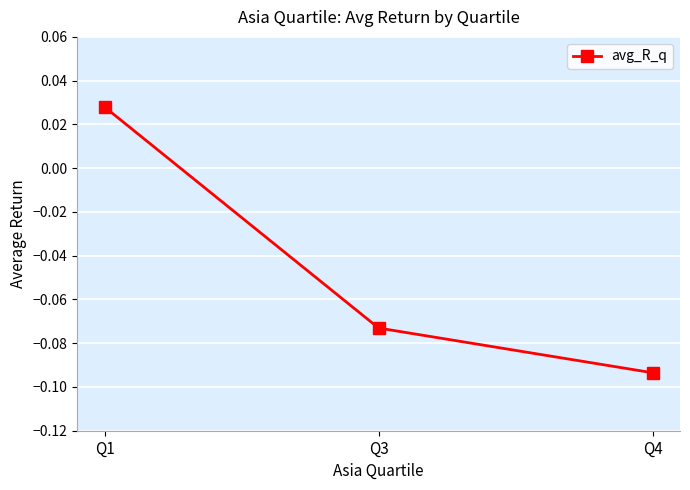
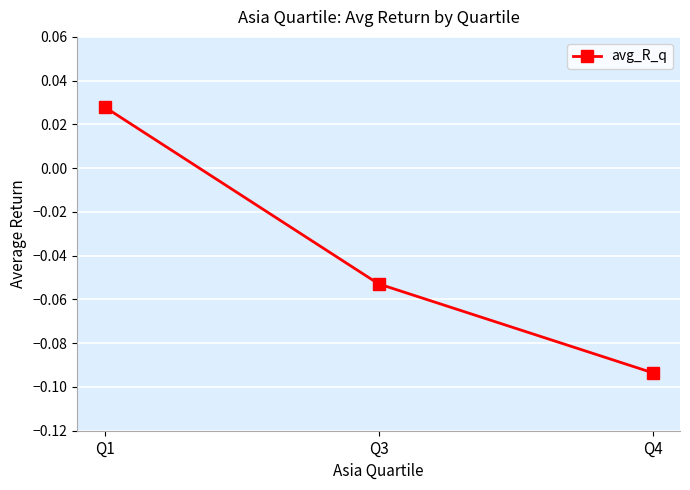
Q3: -0.073 -> -0.053
